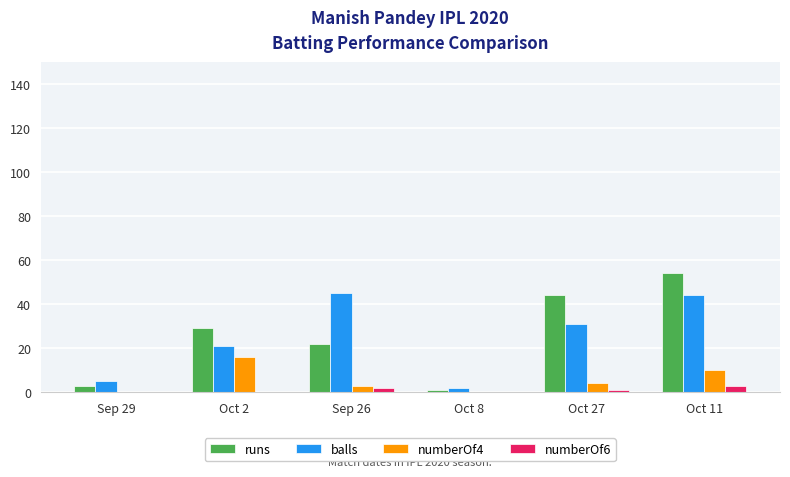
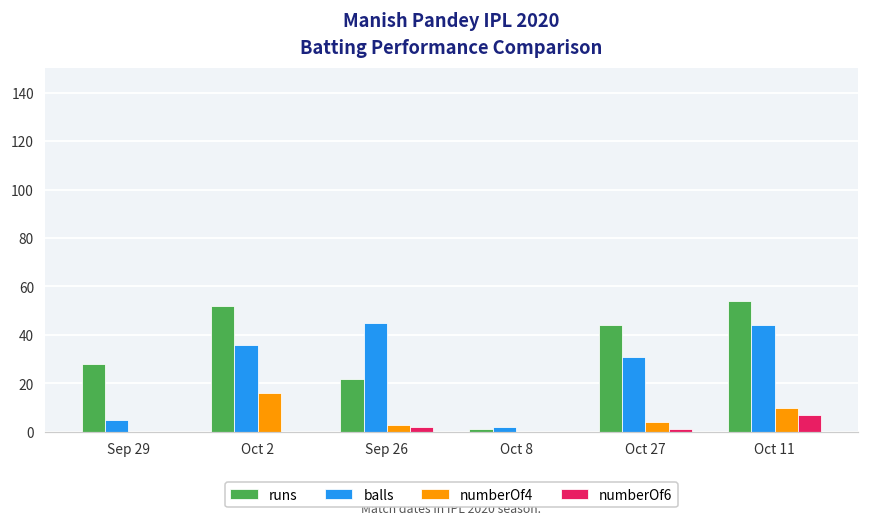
runs, Sep 29: 3 -> 28
runs, Oct 2: 29 -> 52
balls, Oct 2: 21 -> 36
numberOf6, Oct 11: 3 -> 7
